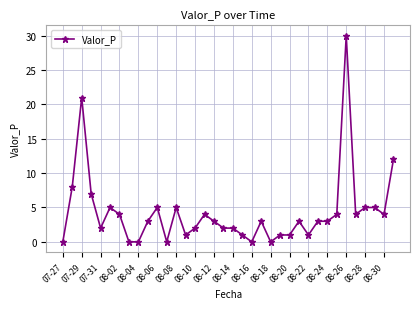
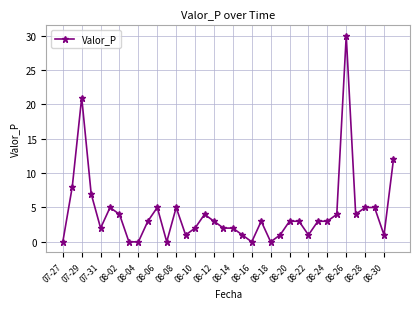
08-20: 1 -> 3
08-30: 4 -> 1
